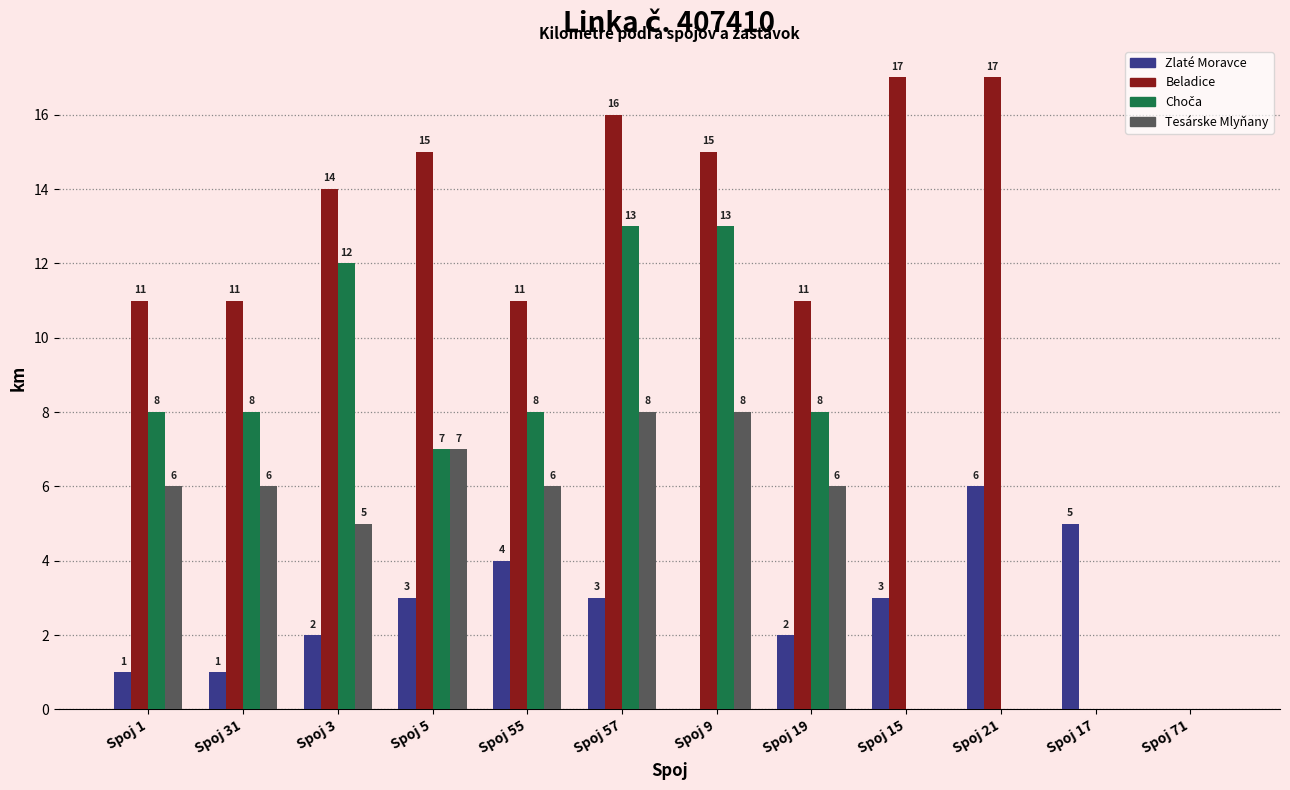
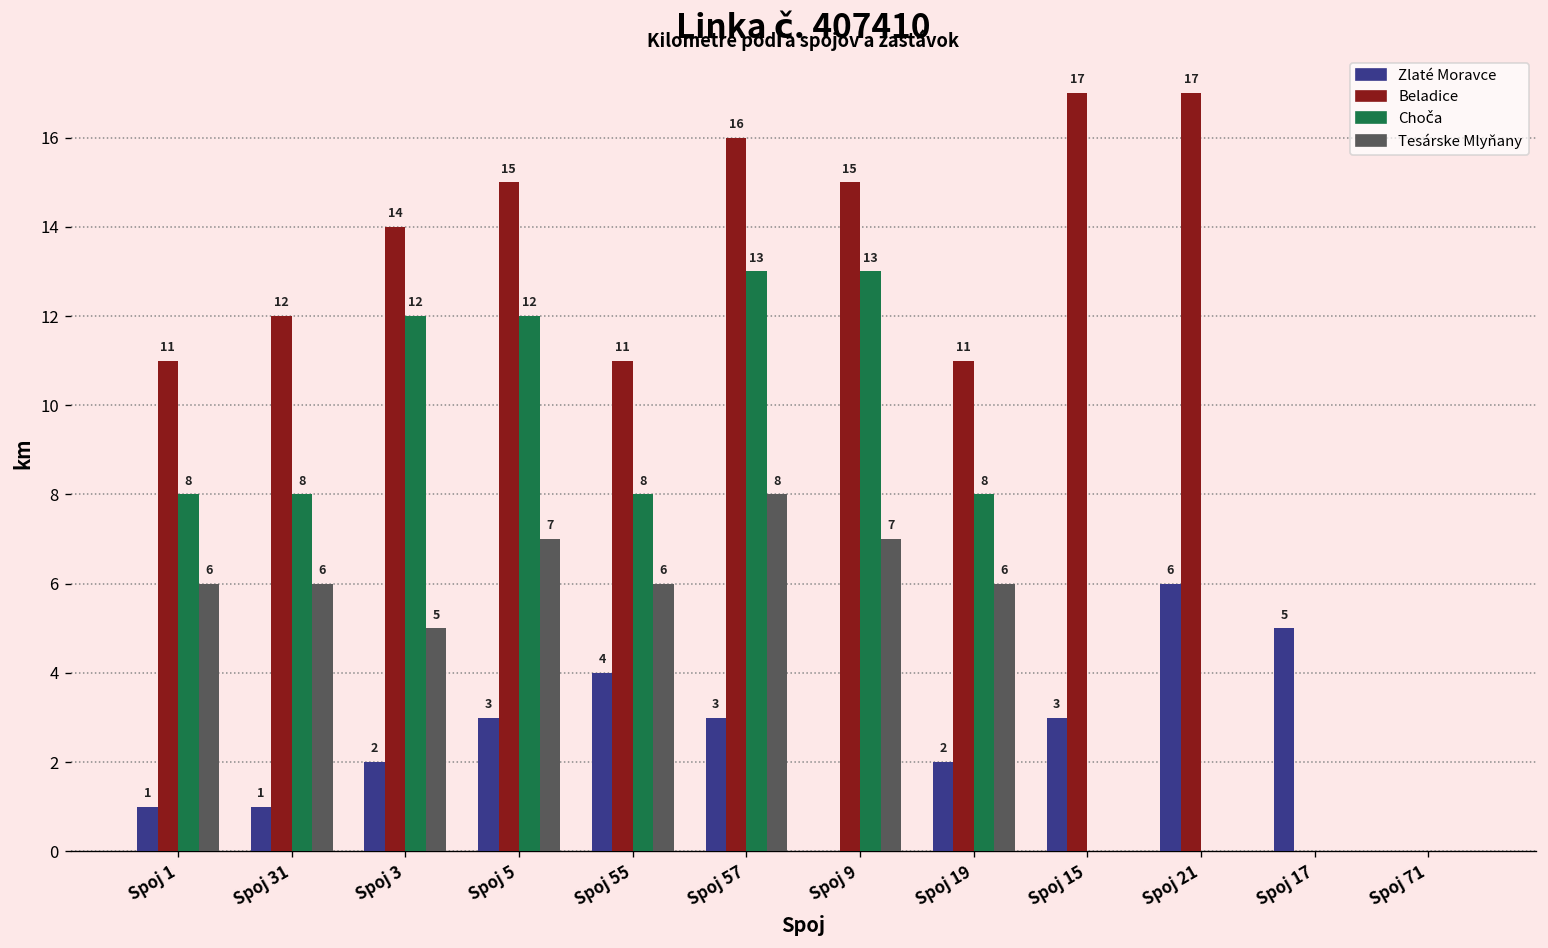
Beladice, Spoj 31: 11 -> 12
Choča, Spoj 5: 7 -> 12
Tesárske Mlyňany, Spoj 9: 8 -> 7
